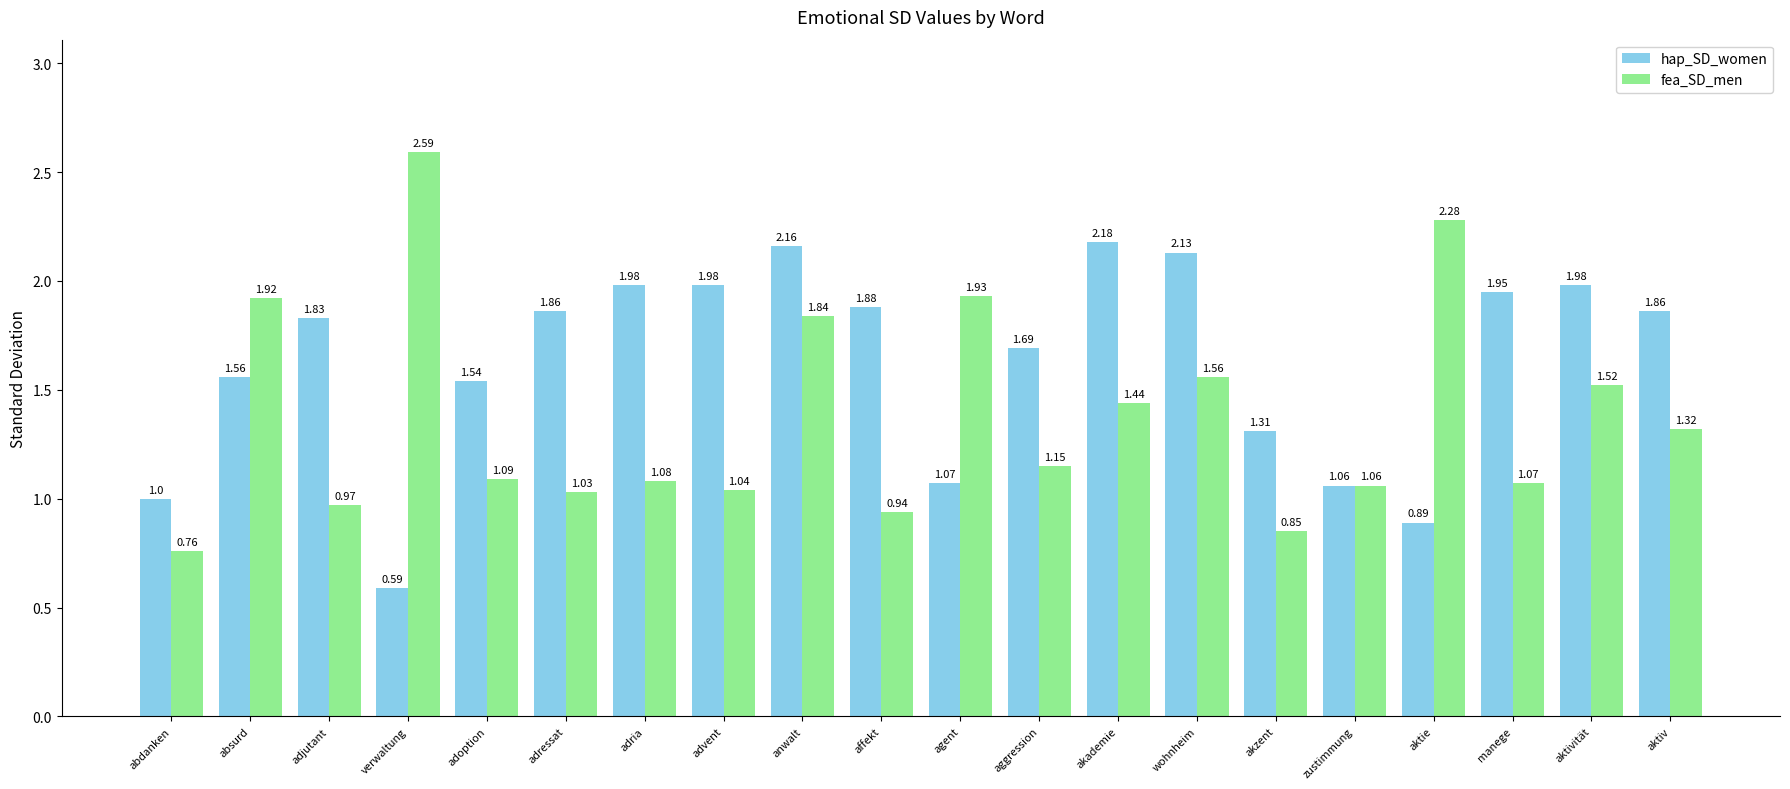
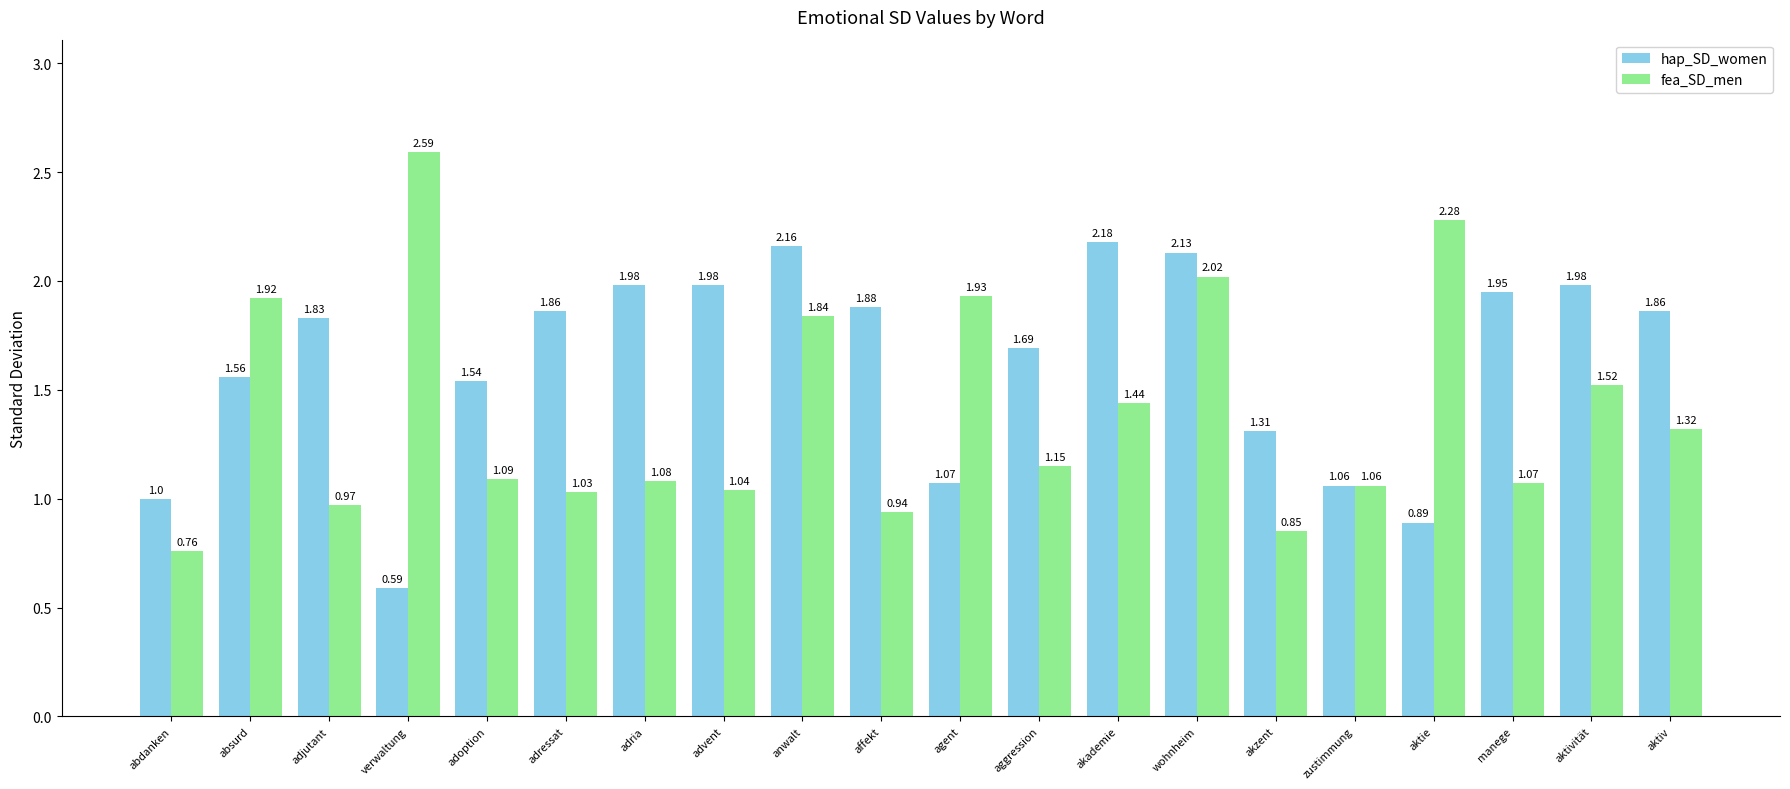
fea_SD_men, wohnheim: 1.56 -> 2.02
